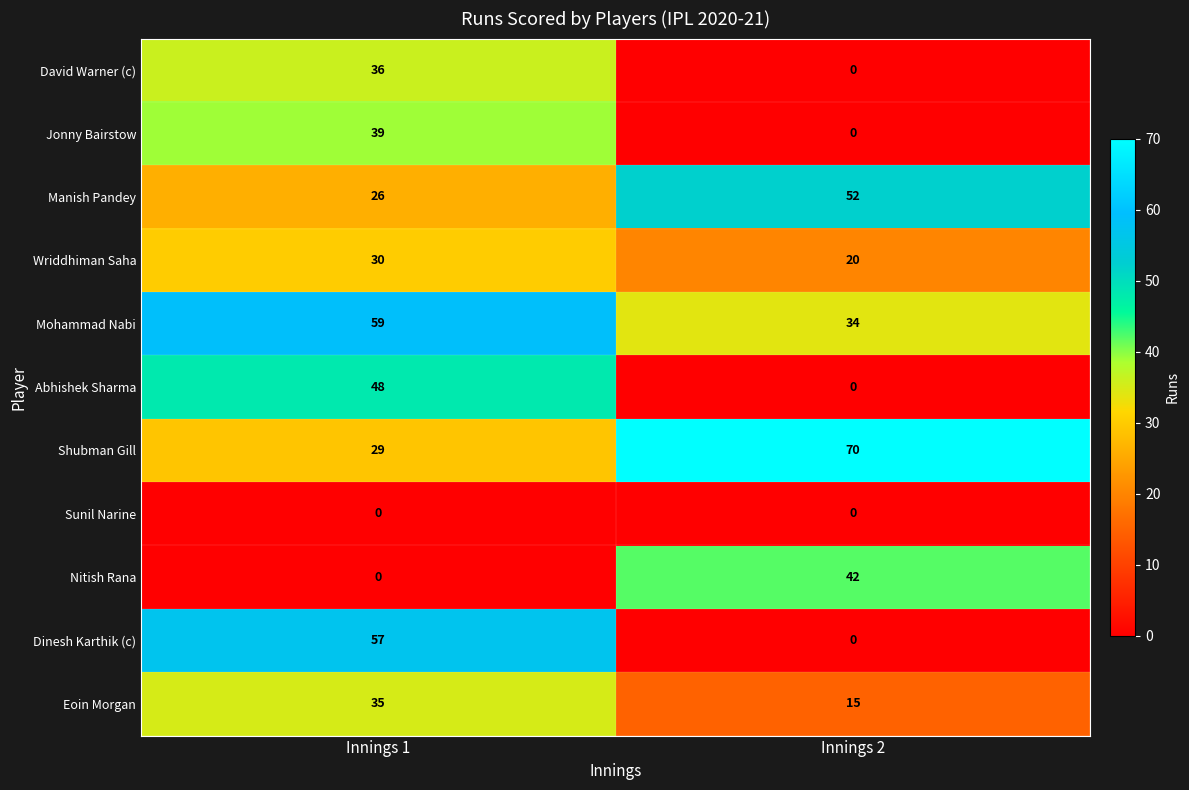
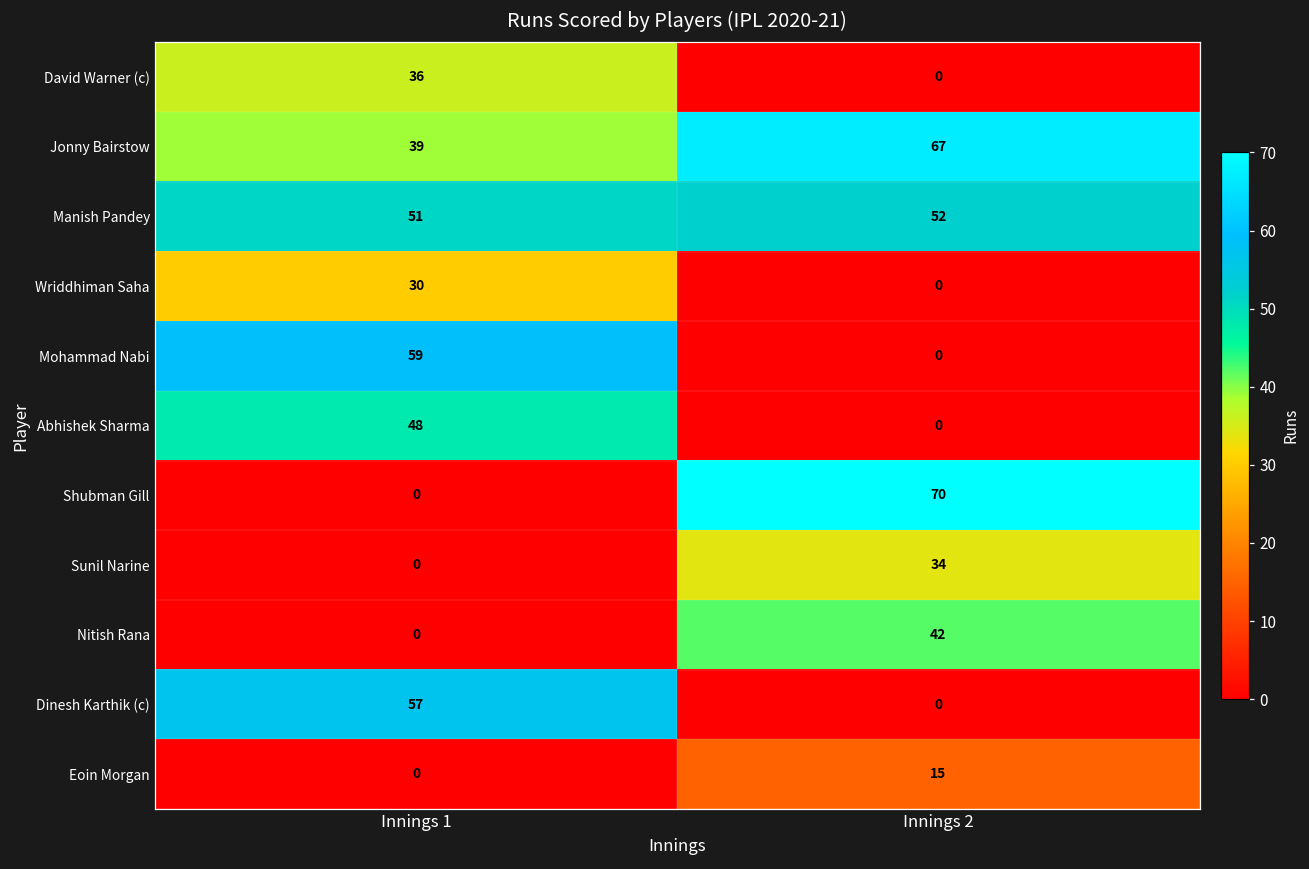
Jonny Bairstow, Innings 2: 0 -> 67
Manish Pandey, Innings 1: 26 -> 51
Wriddhiman Saha, Innings 2: 20 -> 0
Mohammad Nabi, Innings 2: 34 -> 0
Shubman Gill, Innings 1: 29 -> 0
Sunil Narine, Innings 2: 0 -> 34
Eoin Morgan, Innings 1: 35 -> 0
